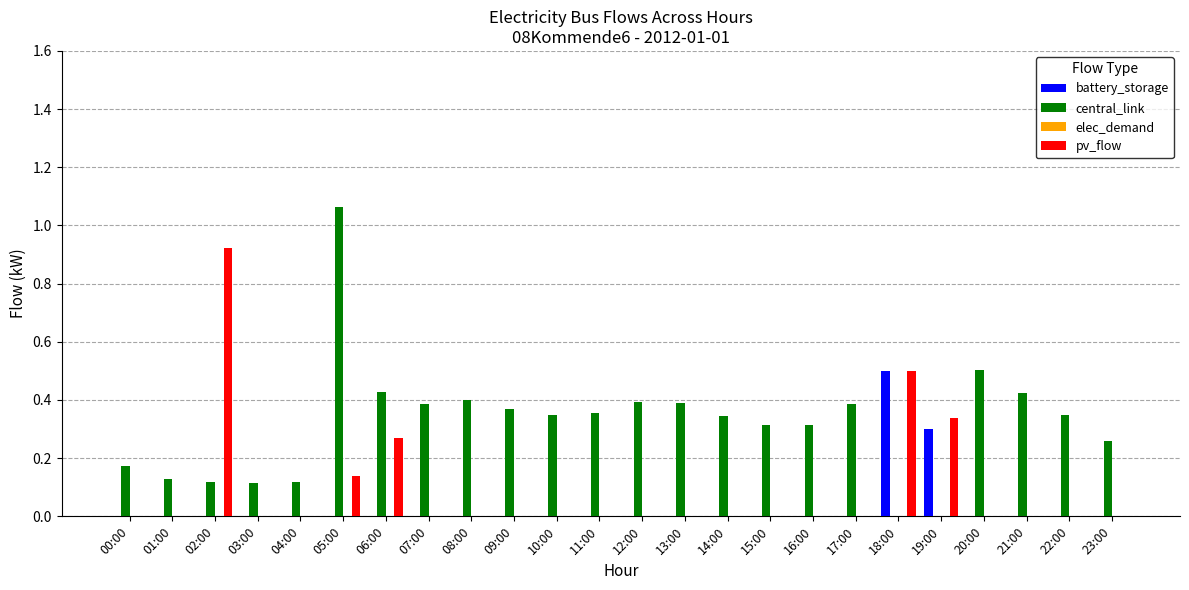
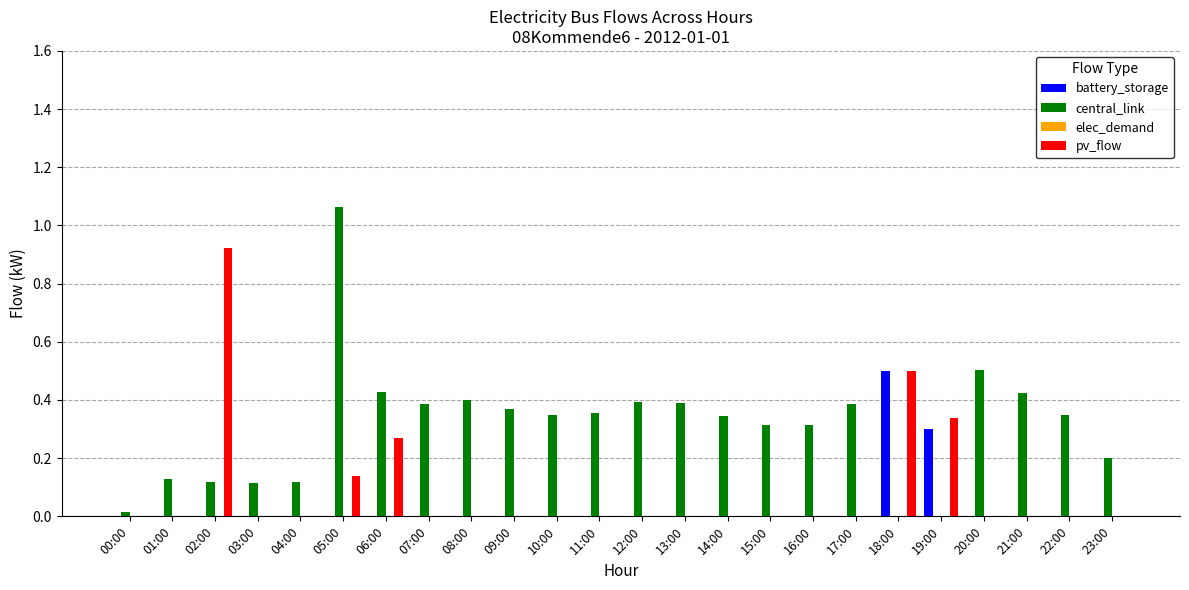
central_link, 00:00: 0.17 -> 0.02
central_link, 23:00: 0.26 -> 0.20
